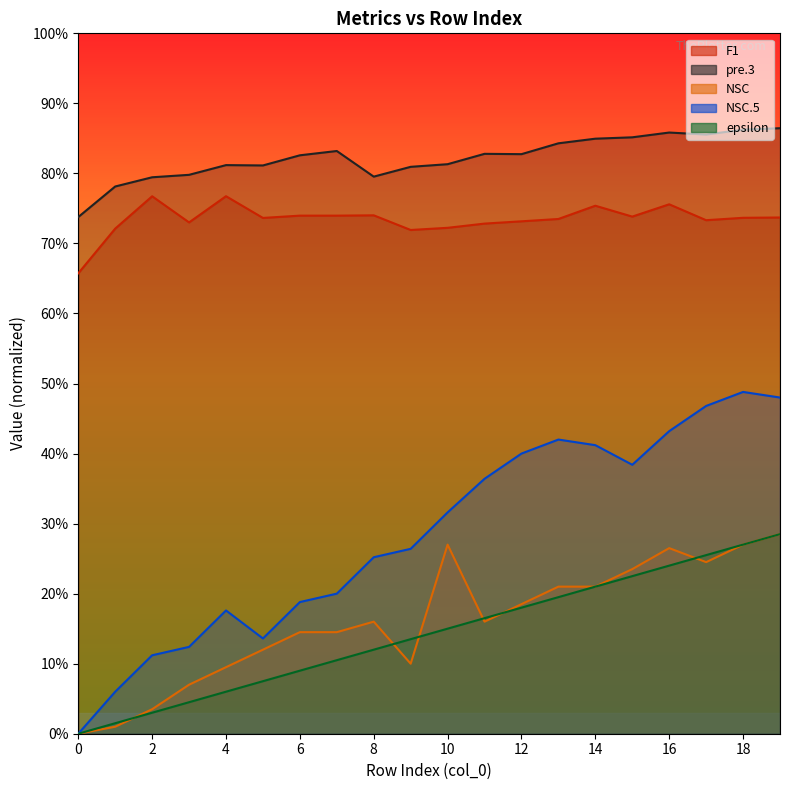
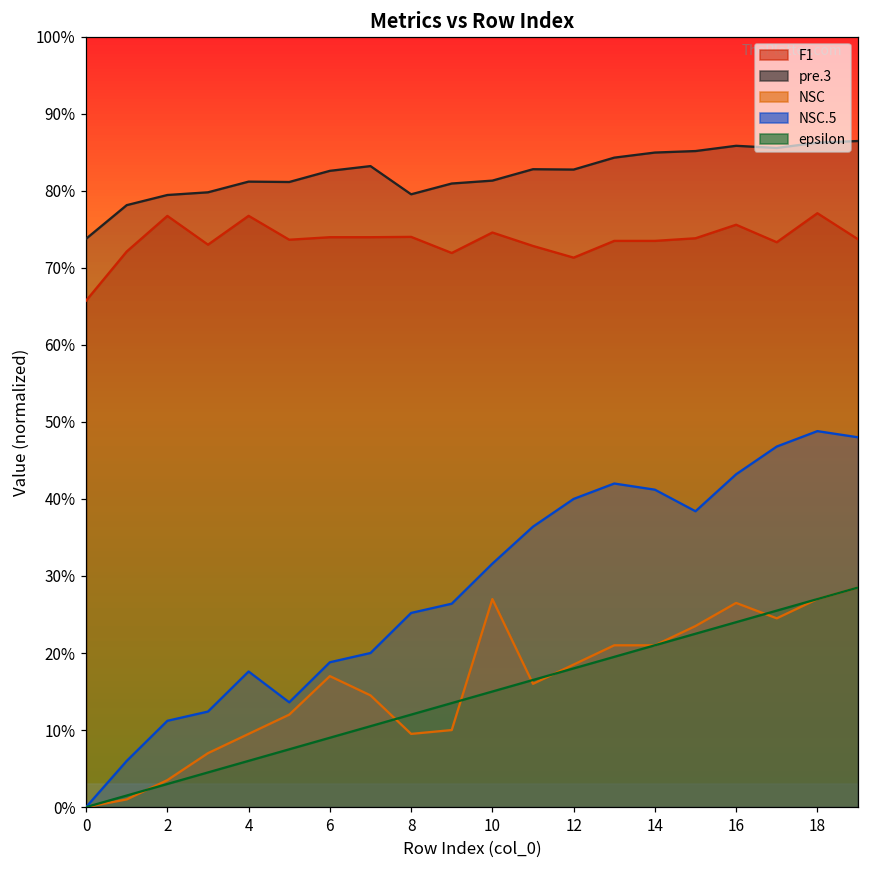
NSC, 6: 14% -> 17%
NSC, 8: 16% -> 10%
F1, 10: 72% -> 75%
F1, 12: 73% -> 71%
F1, 14: 75% -> 73%
F1, 18: 74% -> 77%
